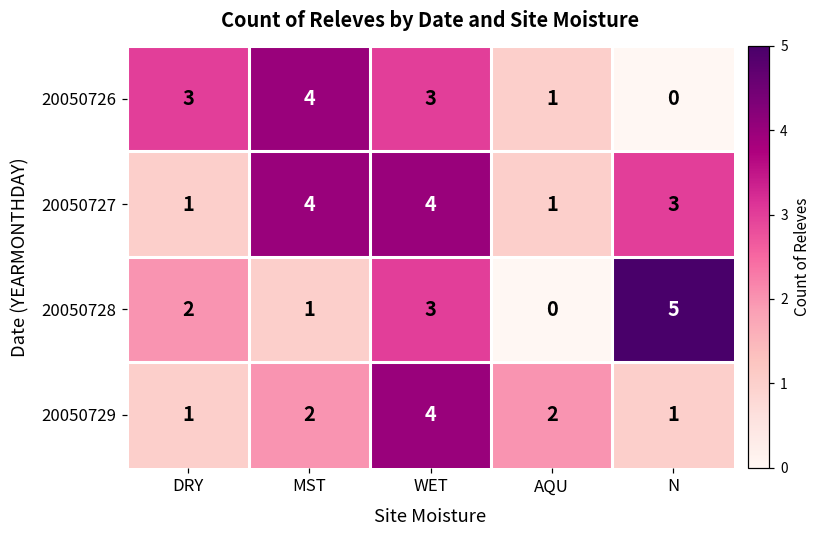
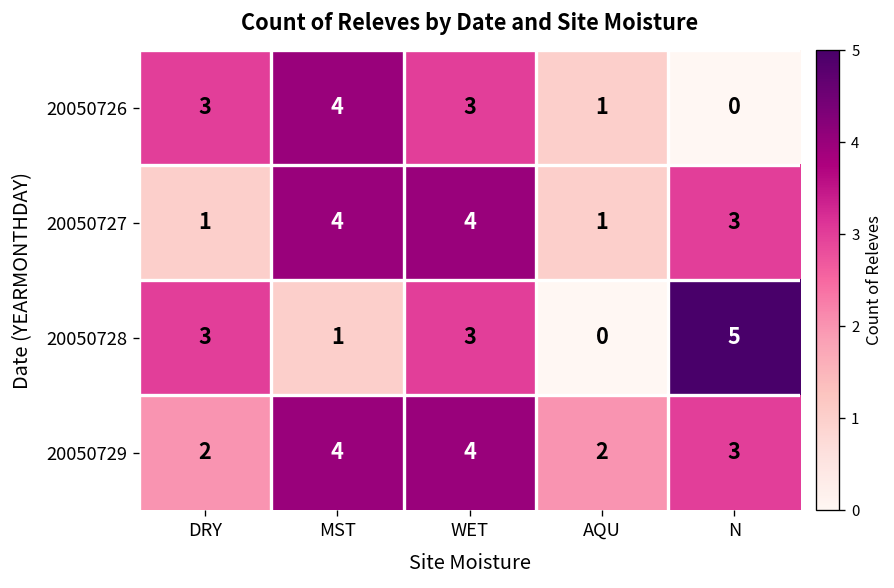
20050728, DRY: 2 -> 3
20050729, DRY: 1 -> 2
20050729, MST: 2 -> 4
20050729, N: 1 -> 3
